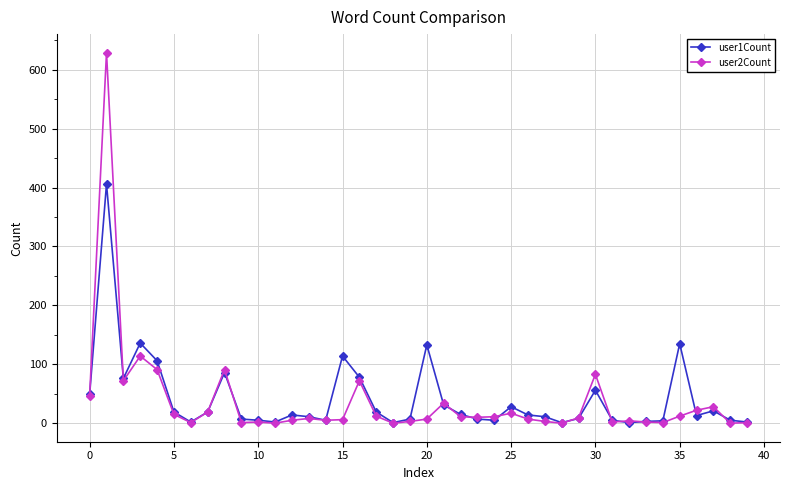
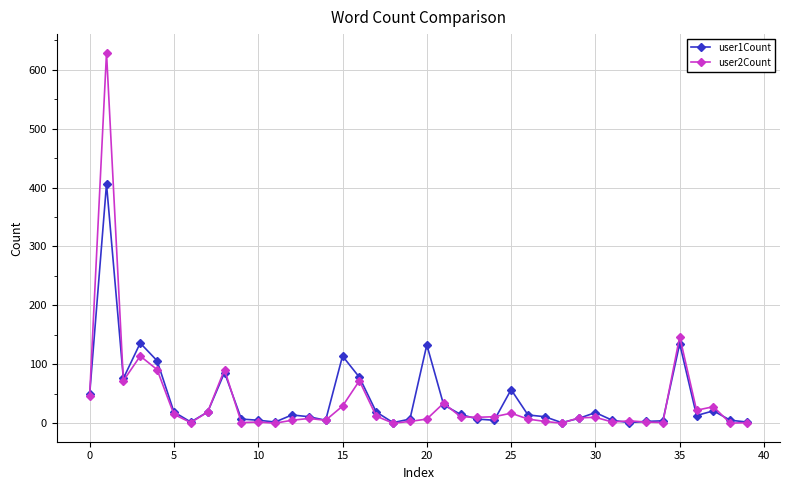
user2Count, 15: 10 -> 30
user1Count, 25: 30 -> 60
user1Count, 30: 60 -> 20
user2Count, 30: 80 -> 10
user2Count, 35: 10 -> 150
